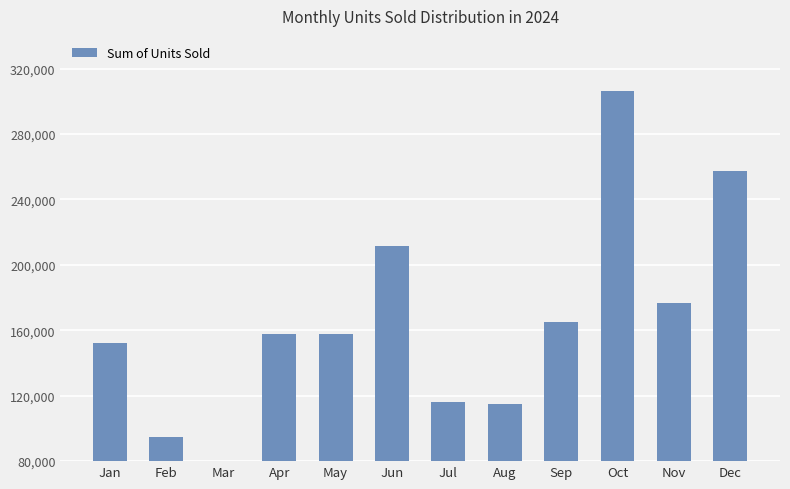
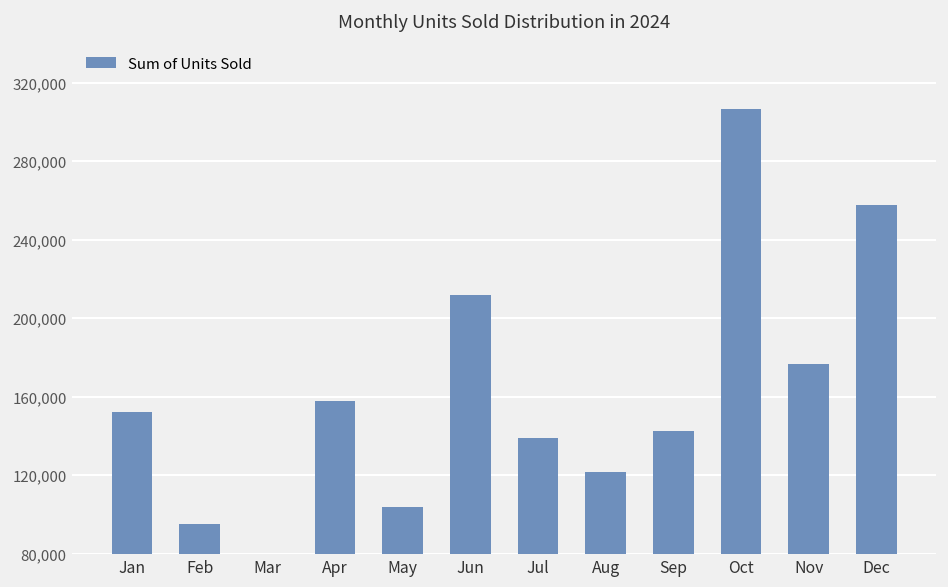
May: 158,000 -> 104,000
Jul: 116,000 -> 139,000
Aug: 115,000 -> 121,000
Sep: 165,000 -> 142,000
